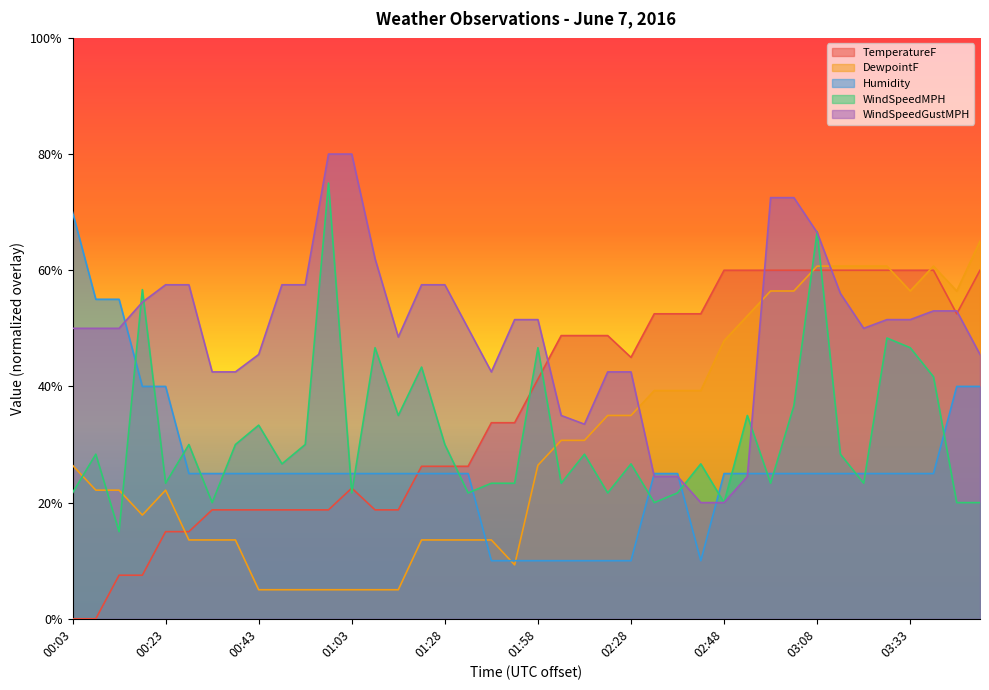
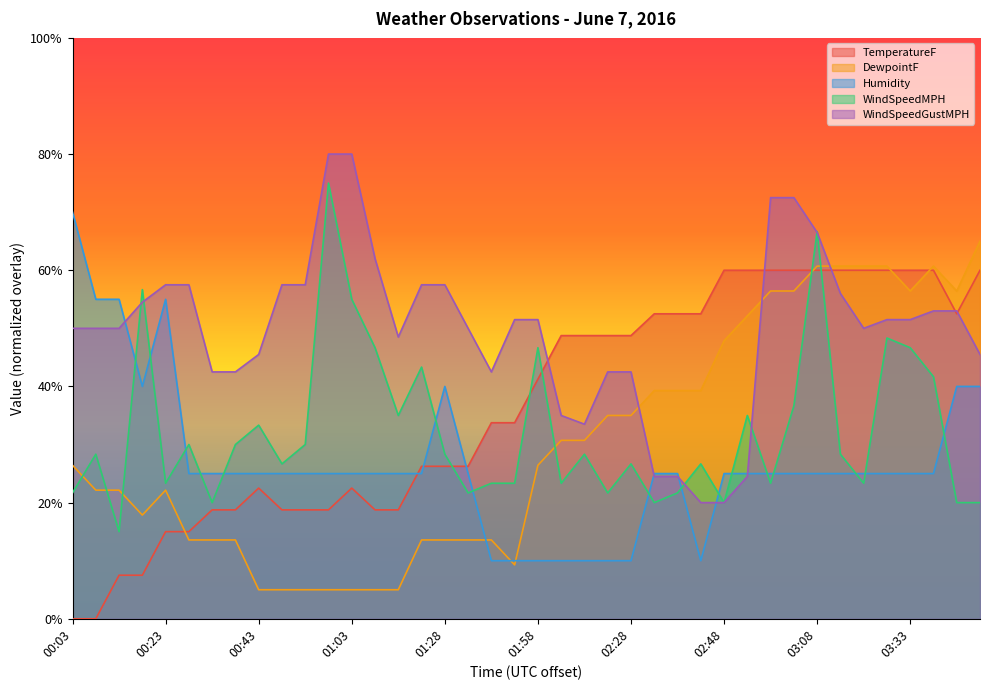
Humidity, 00:23: 40% -> 55%
TemperatureF, 00:43: 19% -> 22%
WindSpeedMPH, 01:03: 22% -> 55%
Humidity, 01:28: 25% -> 40%
WindSpeedMPH, 01:28: 30% -> 28%
TemperatureF, 02:28: 45% -> 49%
